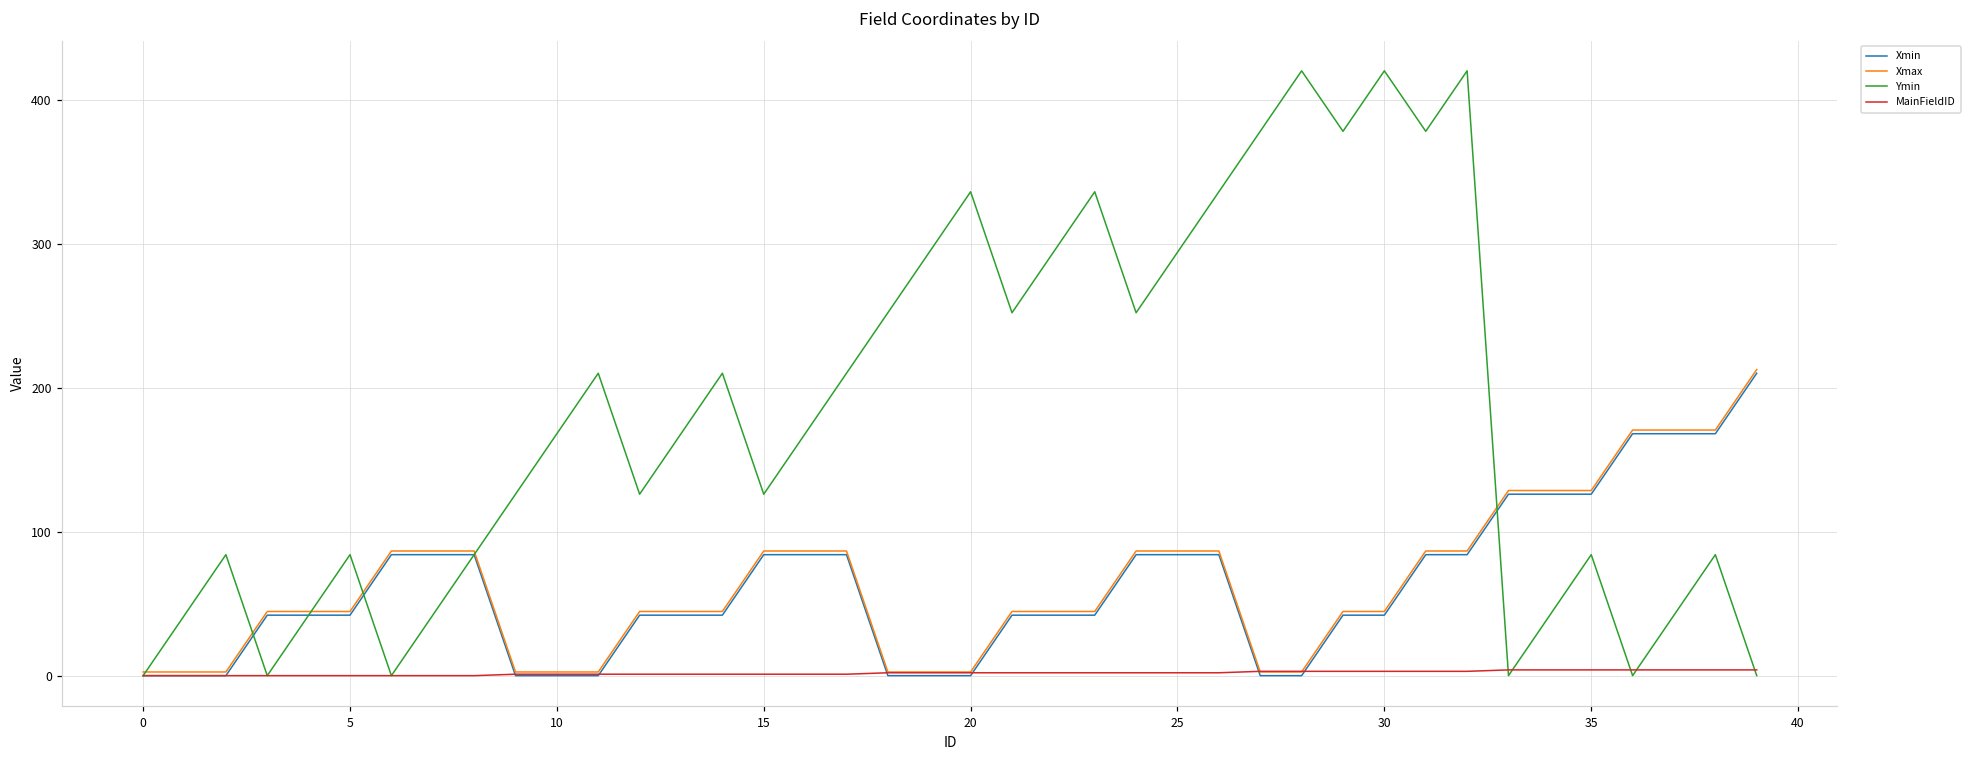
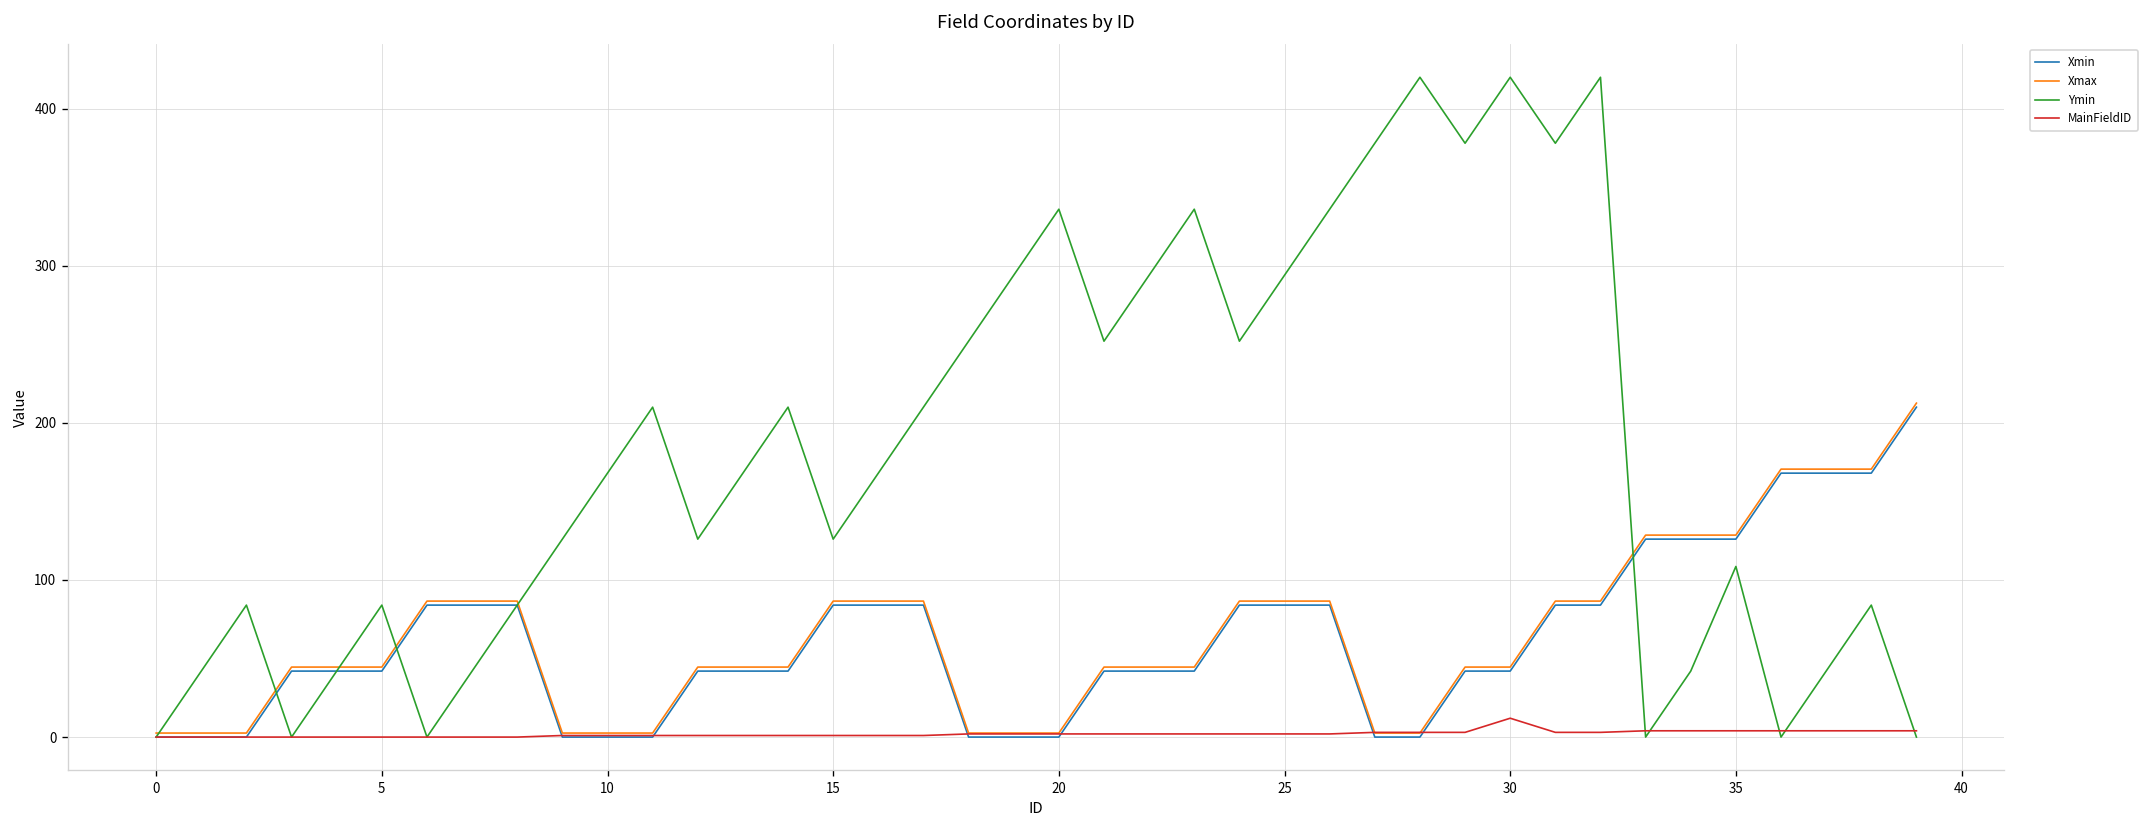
MainFieldID, 30: 3 -> 12
Ymin, 35: 84 -> 109
